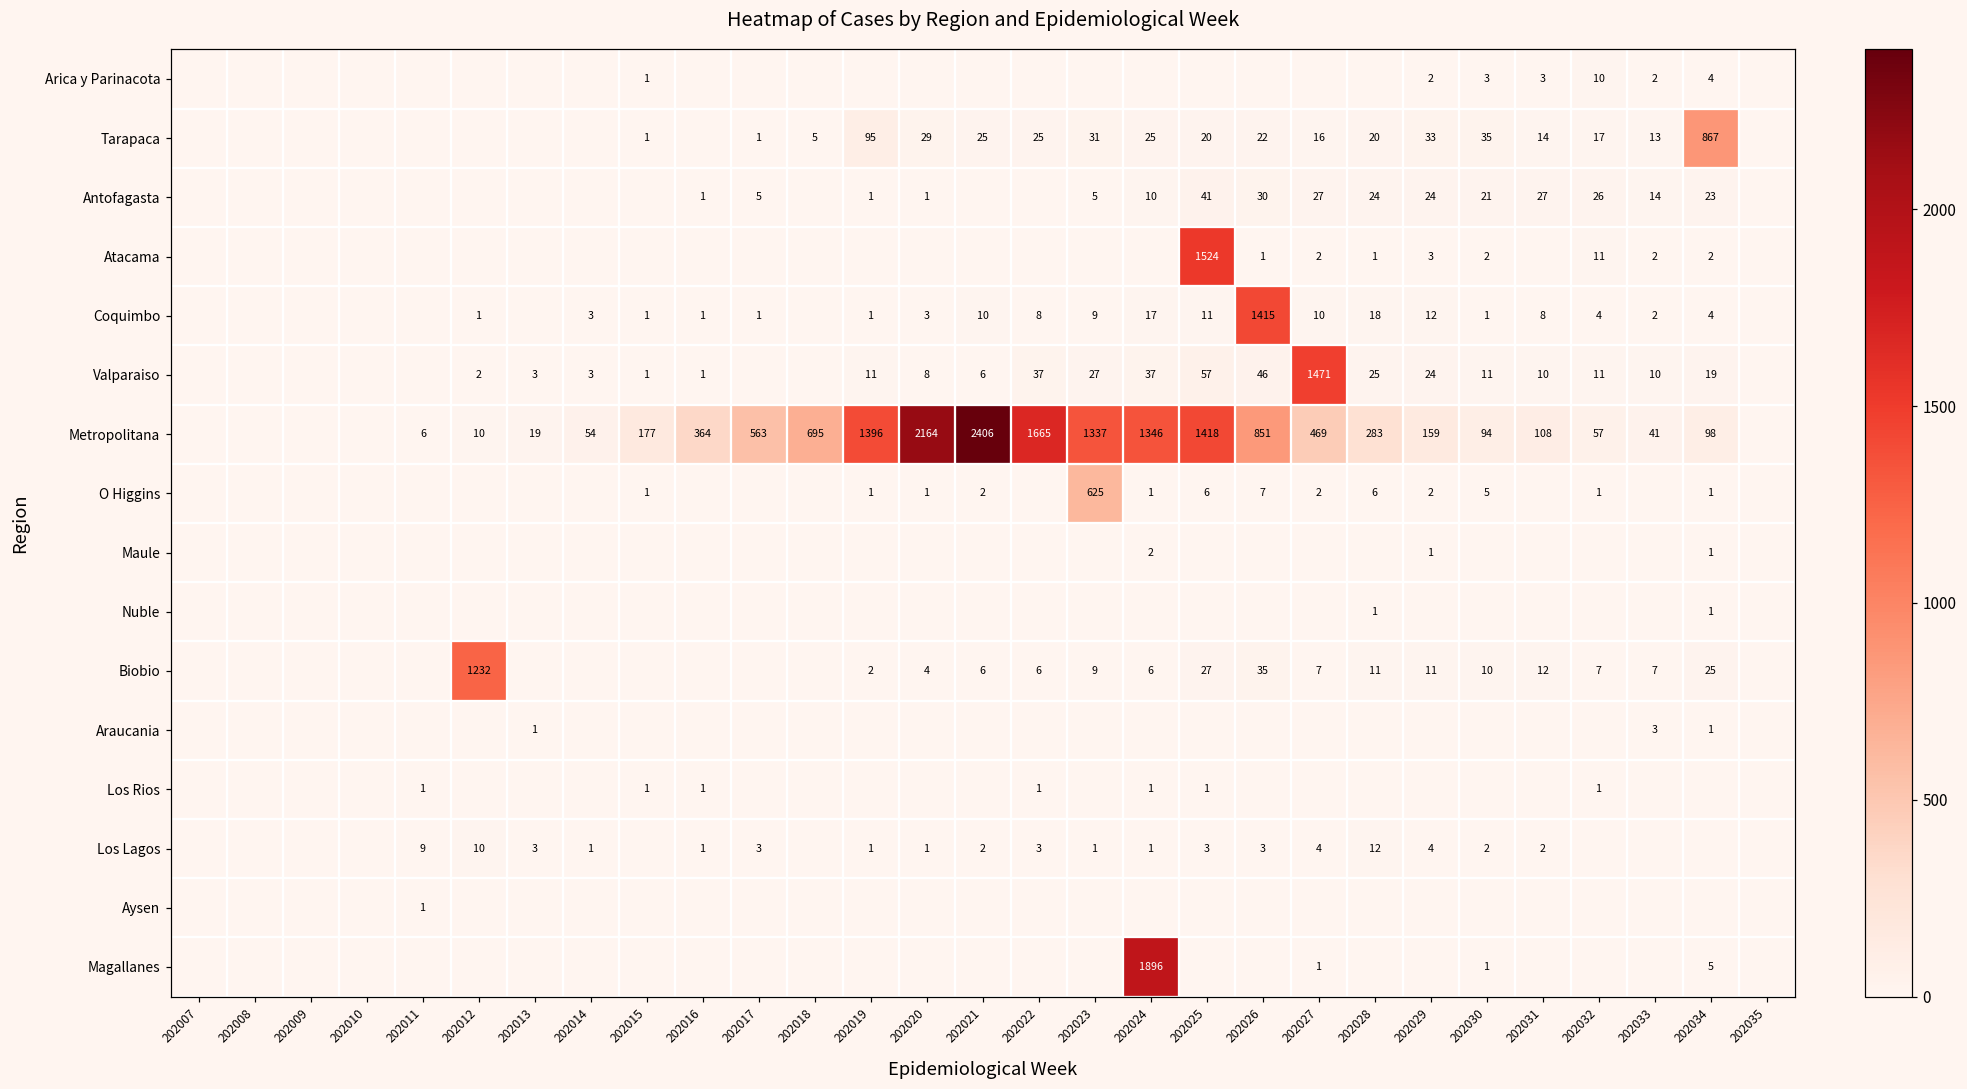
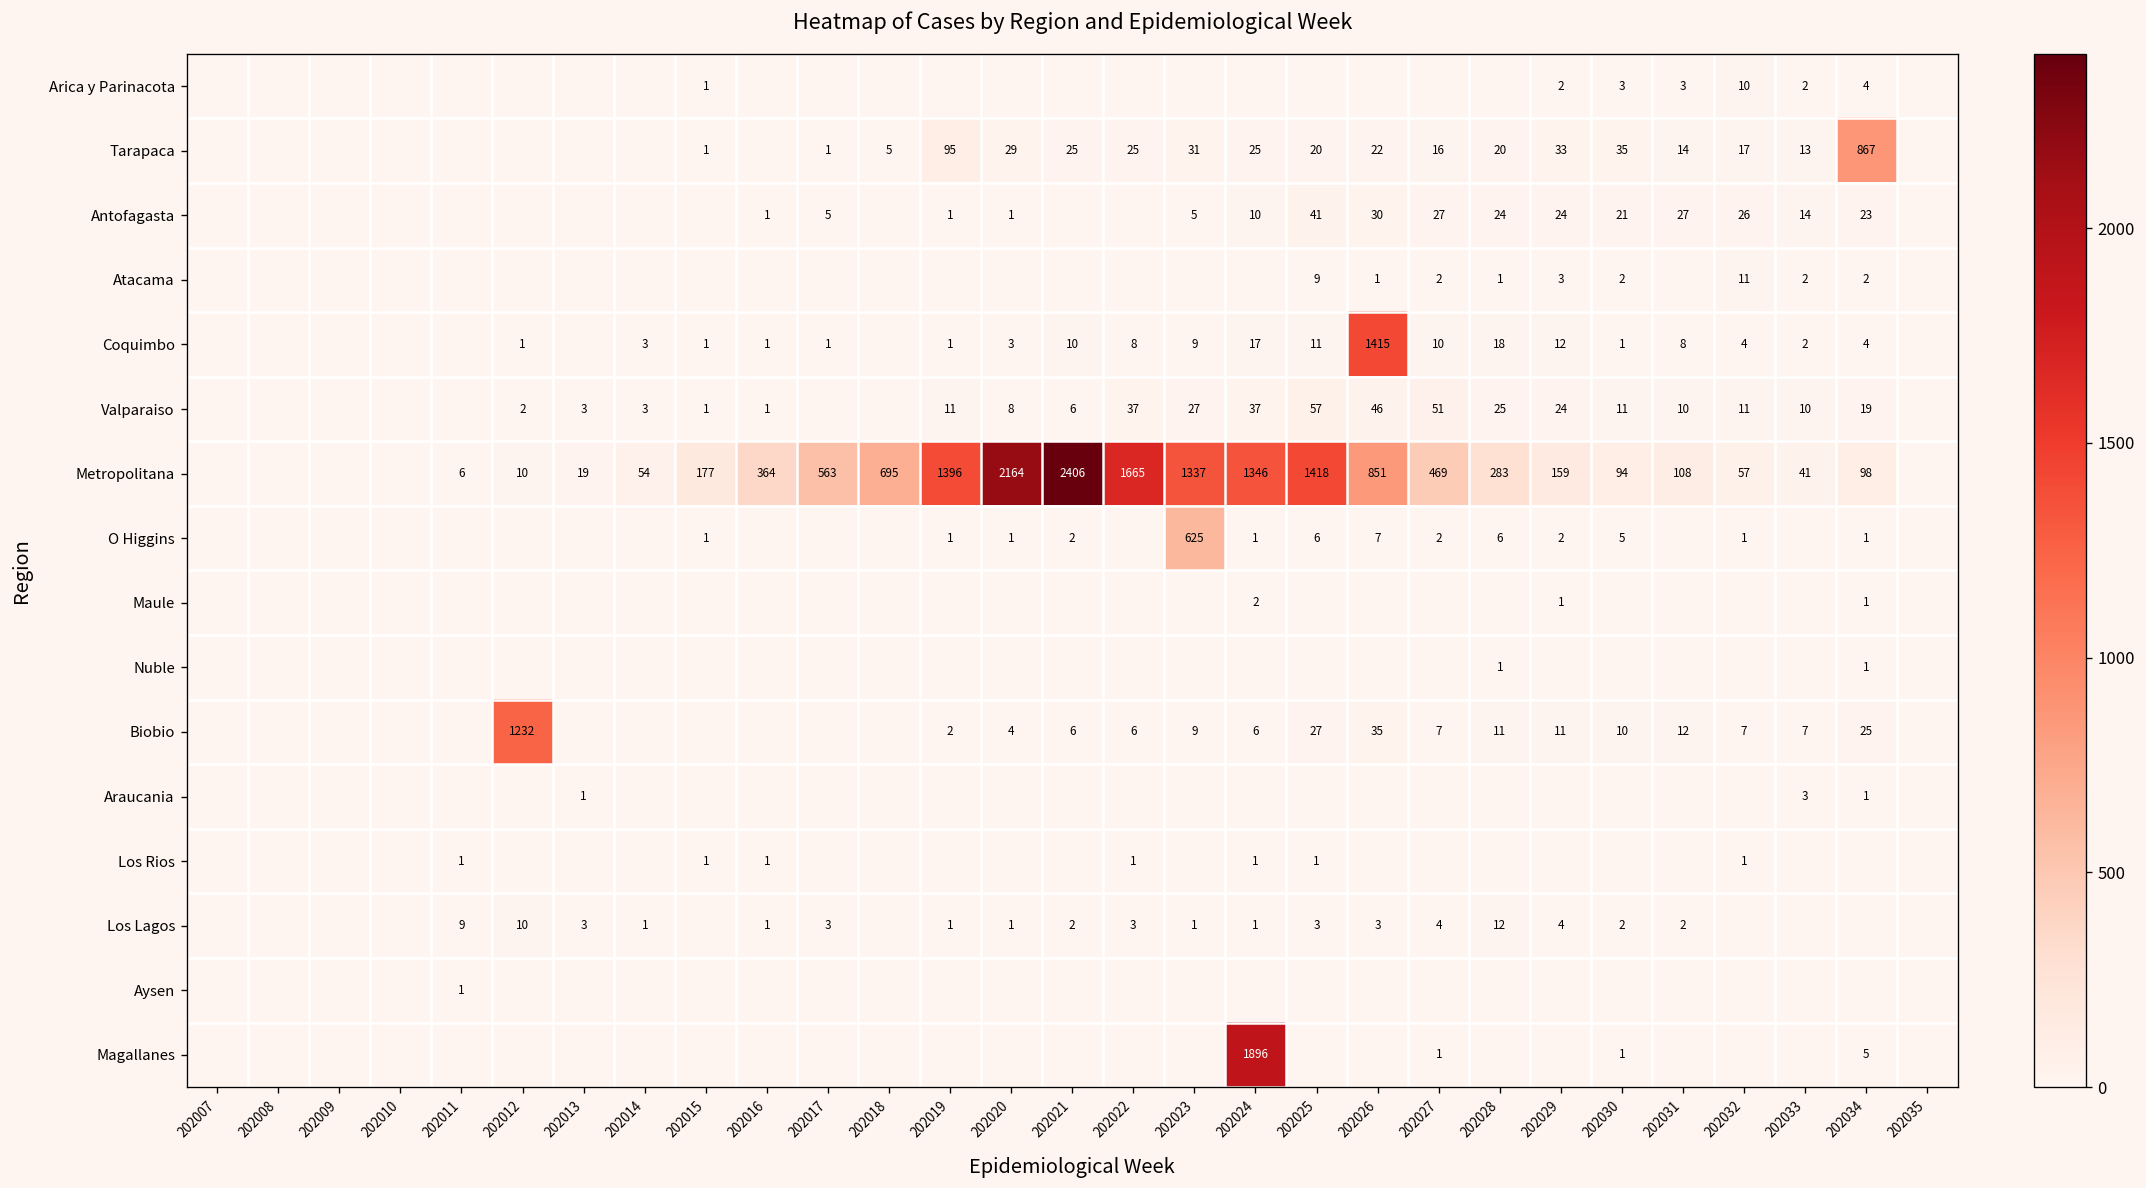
Atacama, 202025: 1524 -> 9
Valparaiso, 202027: 1471 -> 51
